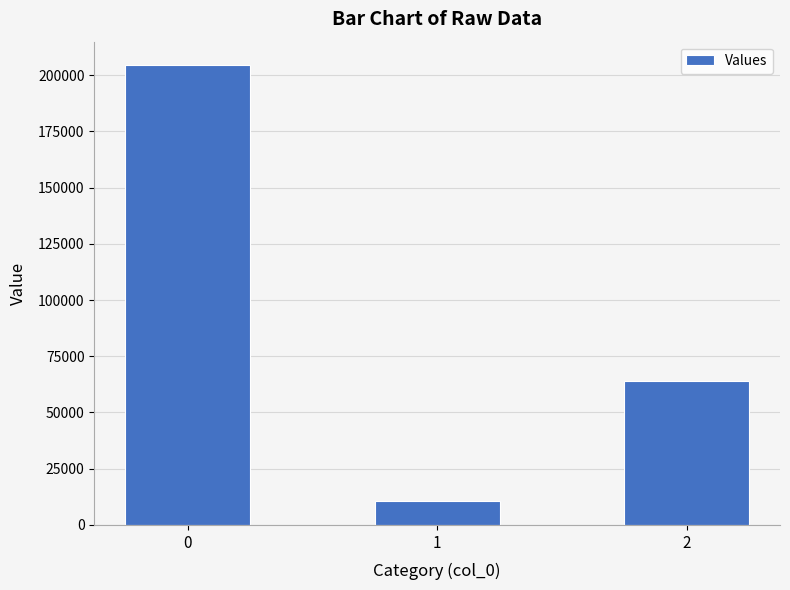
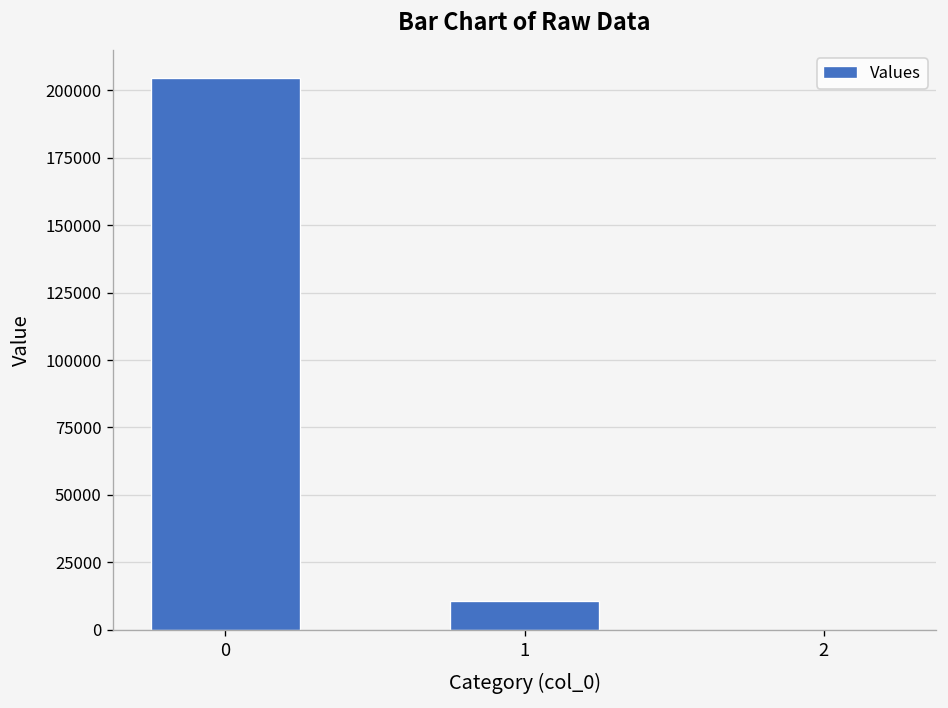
2: 64000 -> 0
